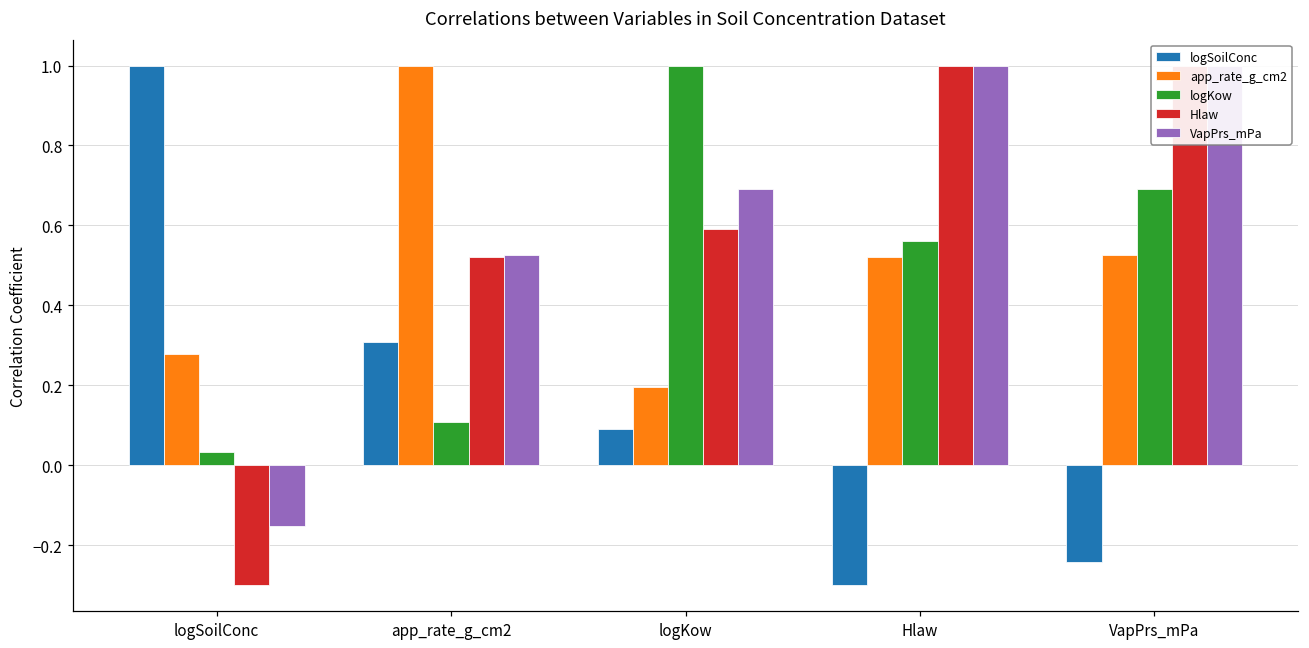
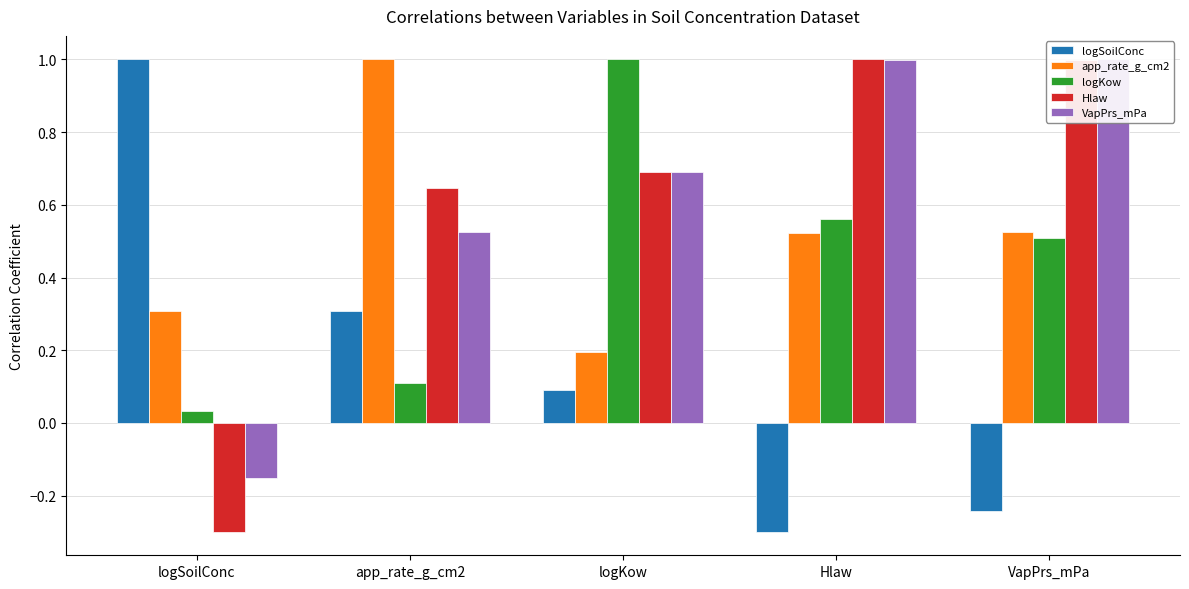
app_rate_g_cm2, logSoilConc: 0.28 -> 0.31
Hlaw, app_rate_g_cm2: 0.52 -> 0.65
Hlaw, logKow: 0.59 -> 0.69
logKow, VapPrs_mPa: 0.69 -> 0.51
